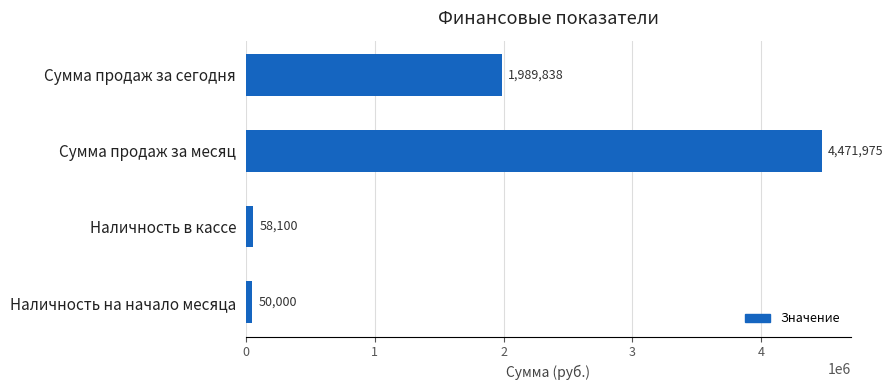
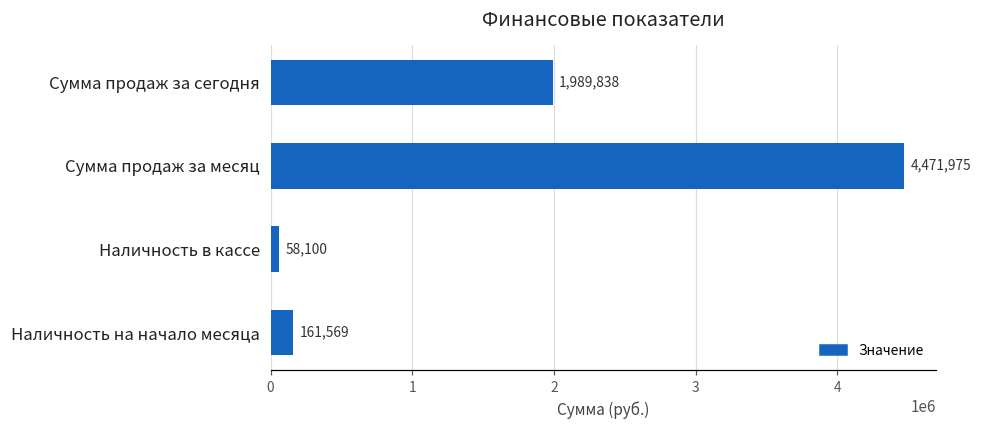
Наличность на начало месяца: 50,000 -> 161,569
